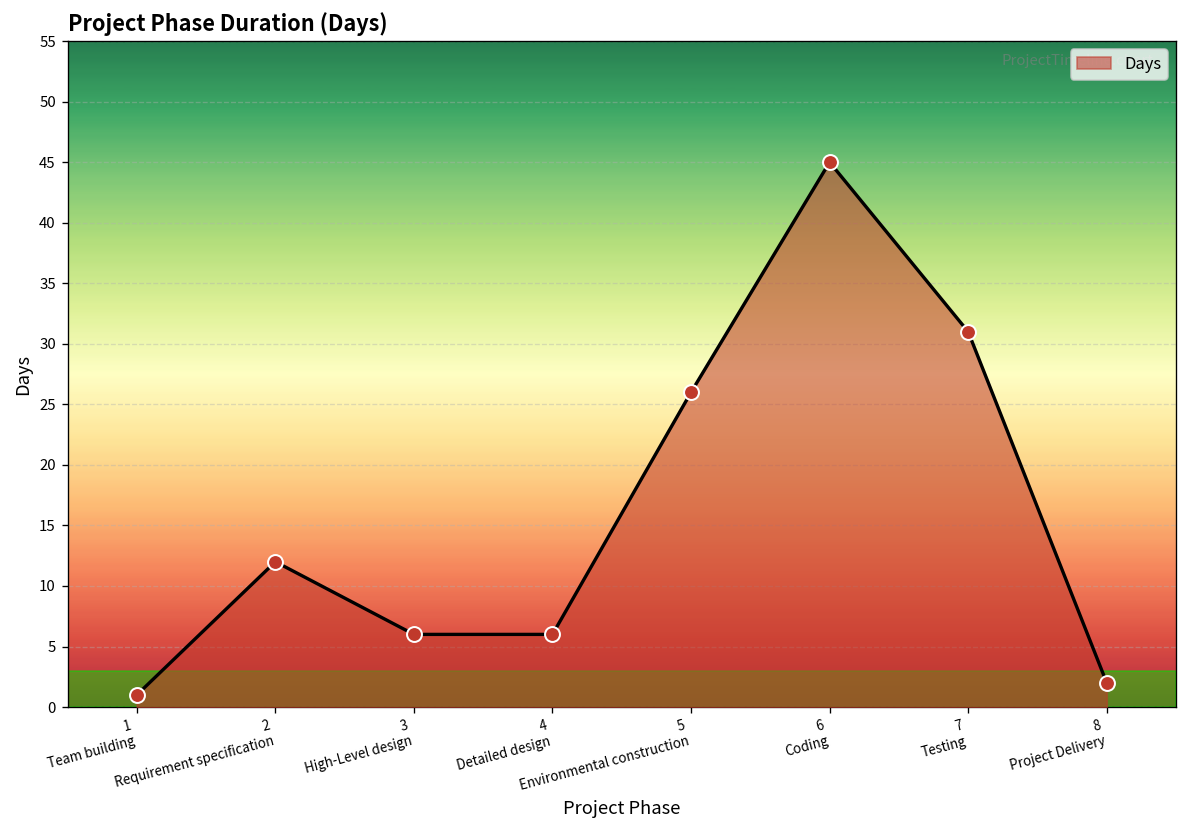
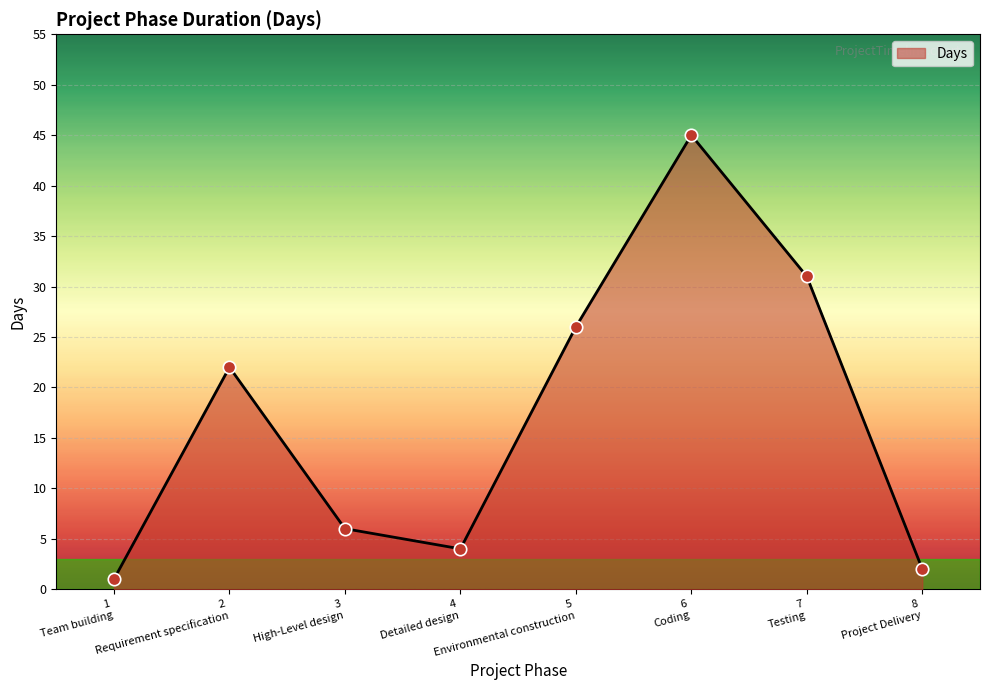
2 Requirement specification: 12 -> 22
4 Detailed design: 6 -> 4
